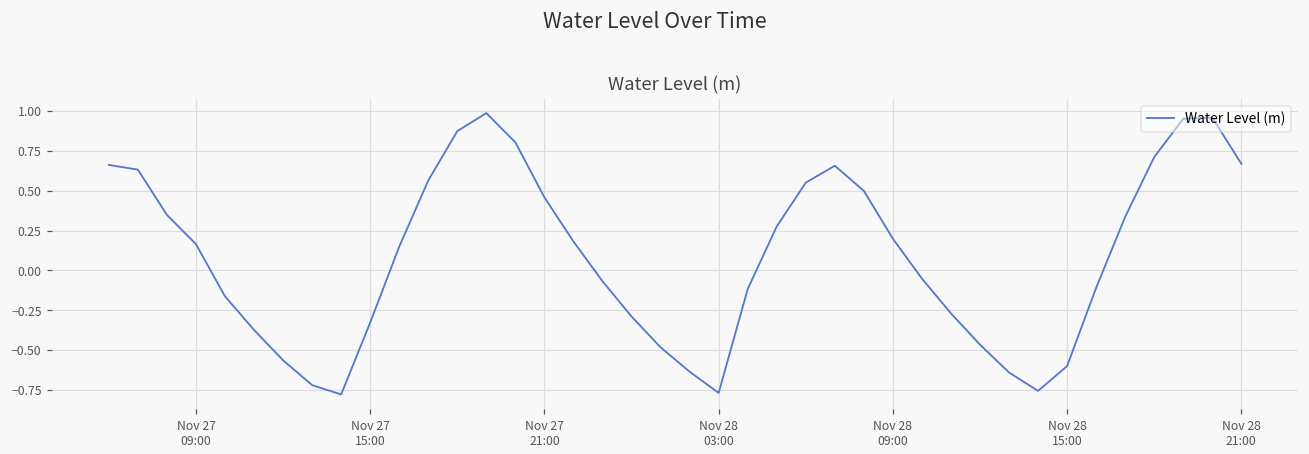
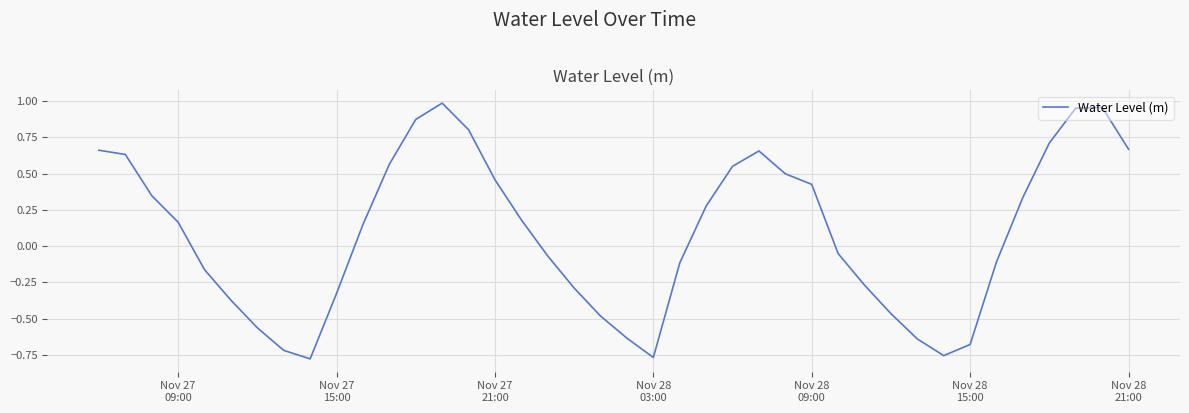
Nov 28 09:00: 0.20 -> 0.43
Nov 28 15:00: -0.60 -> -0.68
